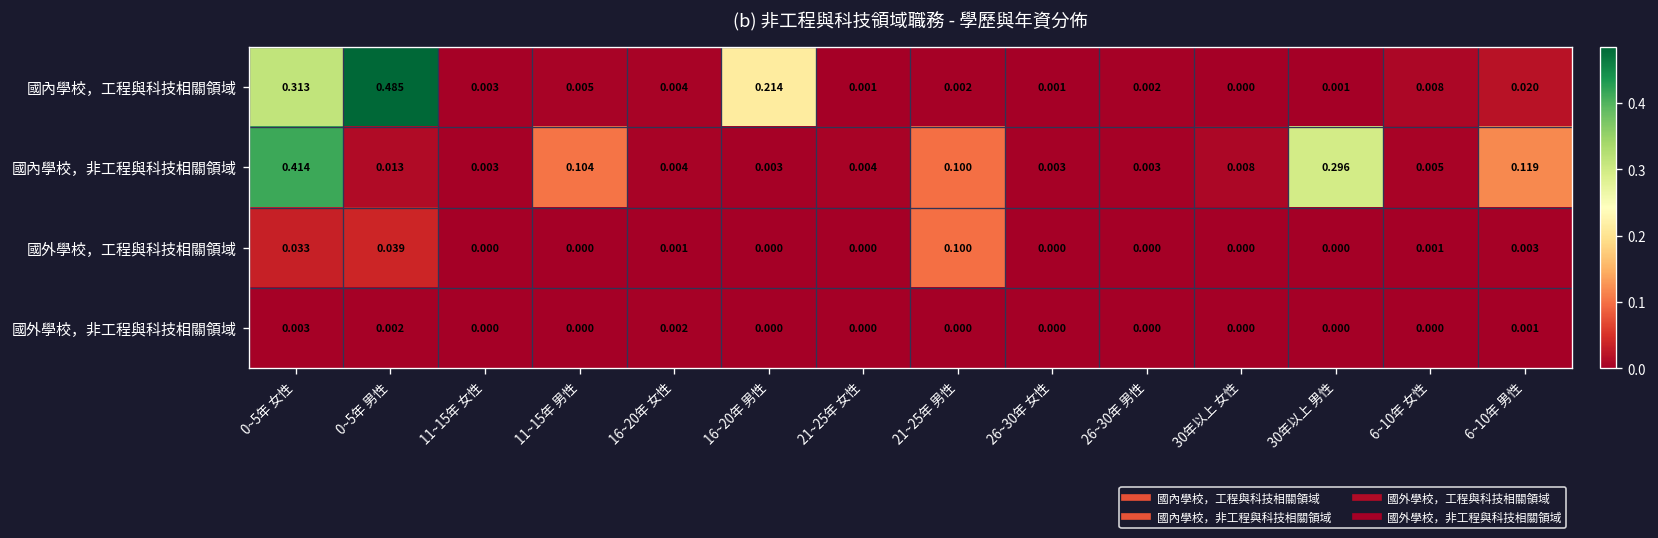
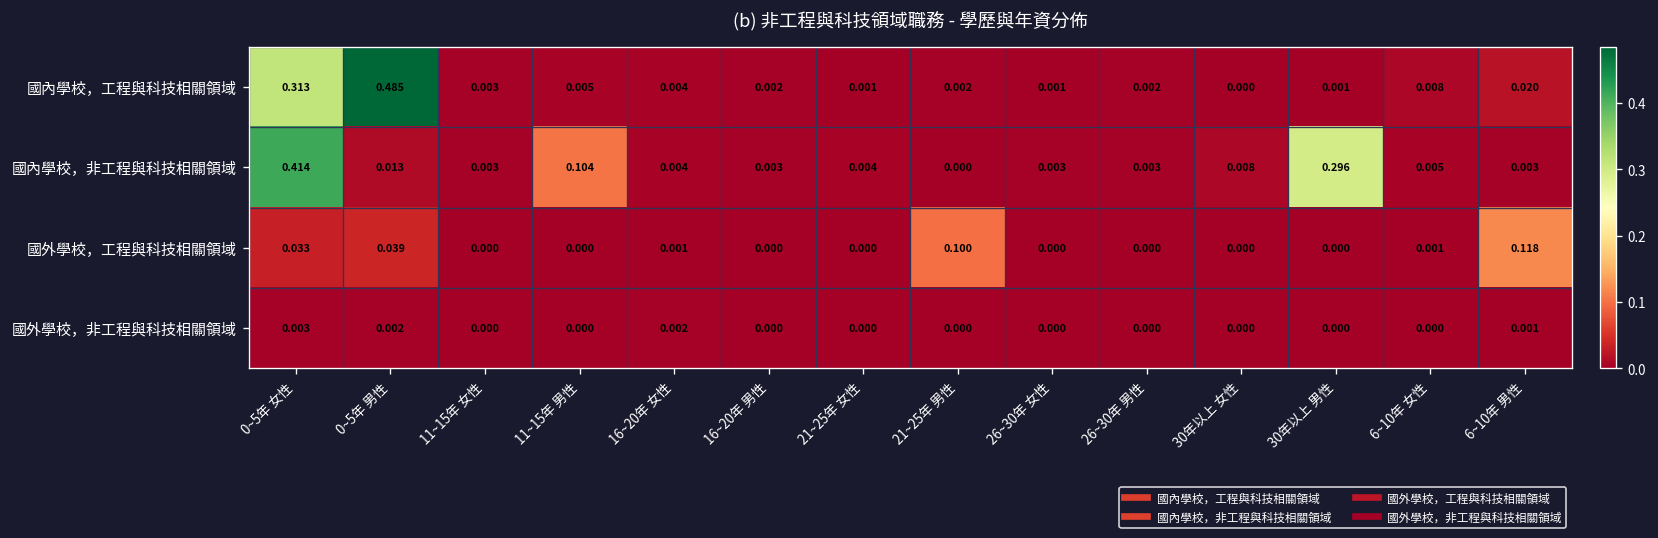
國內學校，工程與科技相關領域, 16~20年 男性: 0.214 -> 0.002
國內學校，非工程與科技相關領域, 21~25年 男性: 0.100 -> 0.000
國內學校，非工程與科技相關領域, 6~10年 男性: 0.119 -> 0.003
國外學校，工程與科技相關領域, 6~10年 男性: 0.003 -> 0.118
